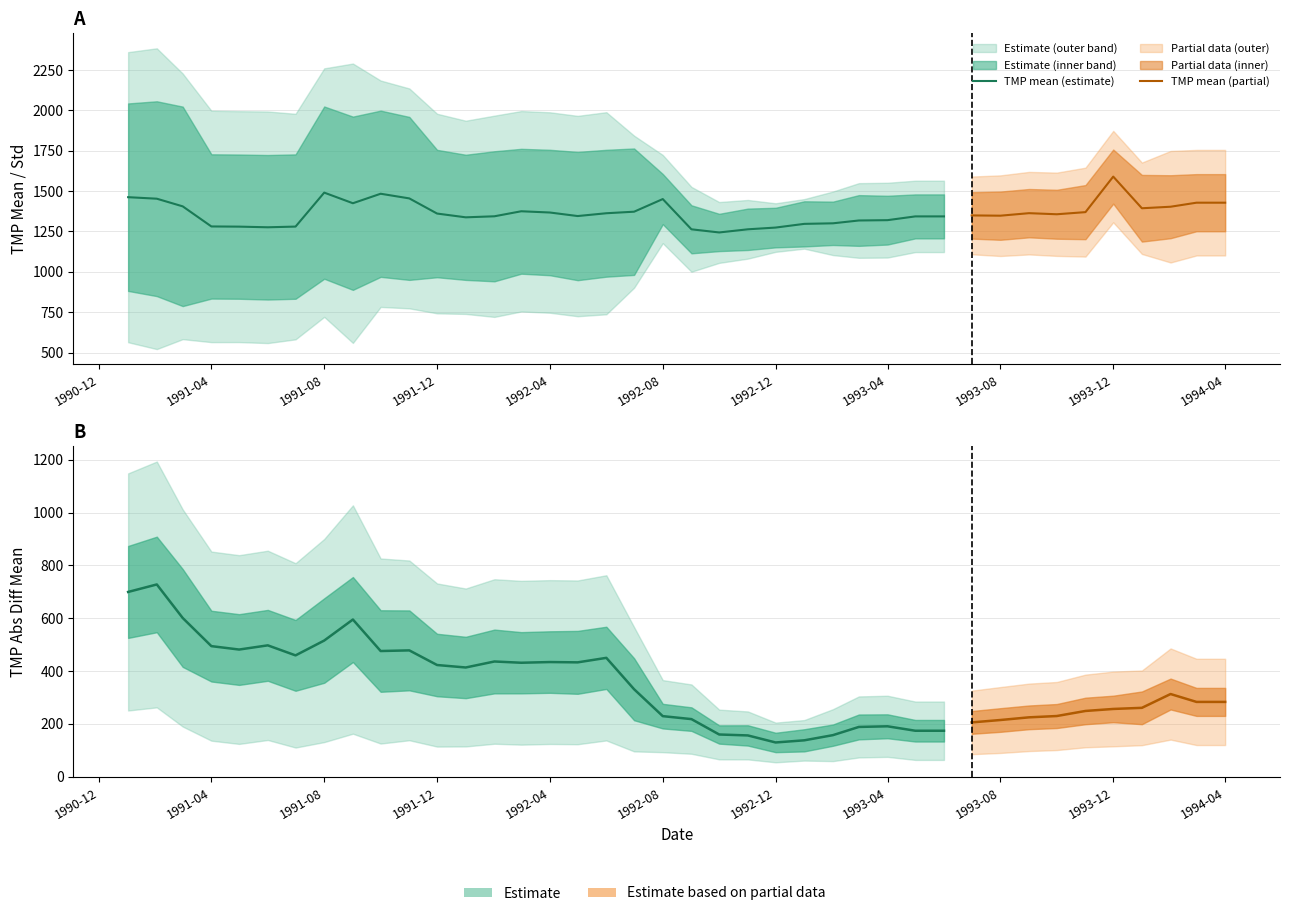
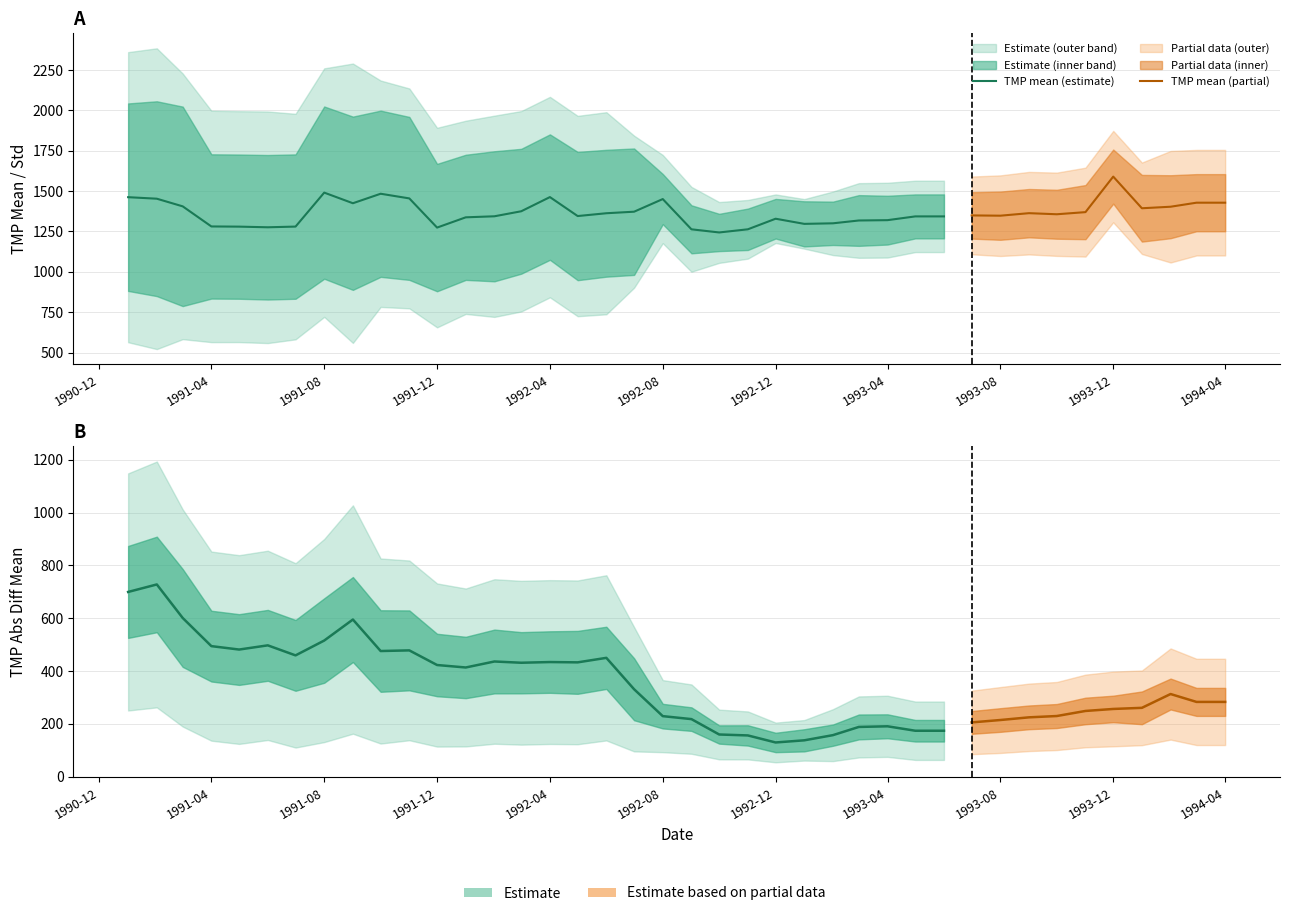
A, TMP mean (estimate), 1991-12: 1360 -> 1270
A, TMP mean (estimate), 1992-04: 1370 -> 1460
A, TMP mean (estimate), 1992-12: 1270 -> 1330
